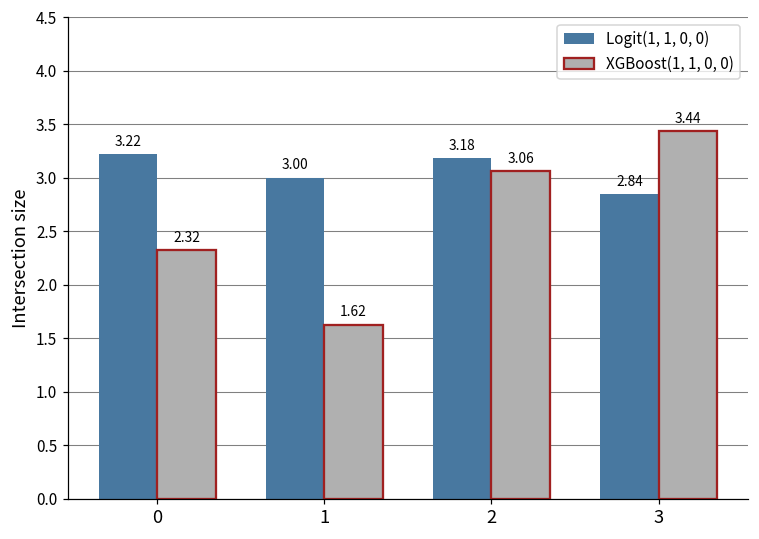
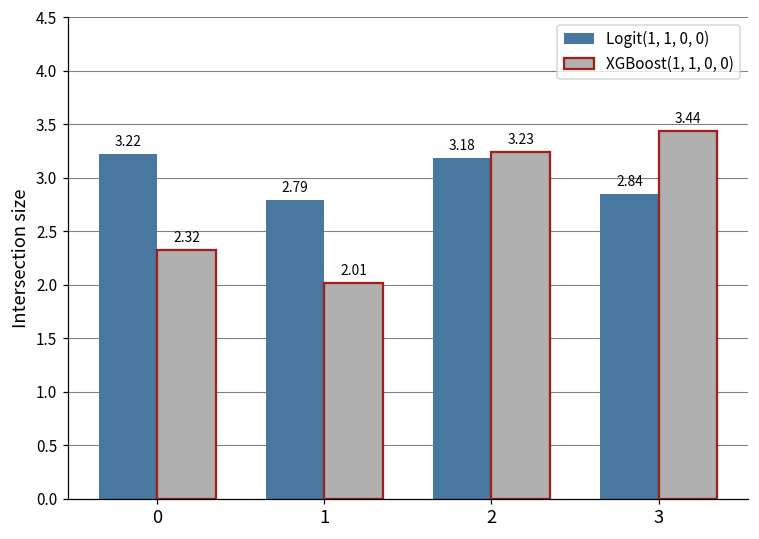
Logit(1, 1, 0, 0), 1: 3.00 -> 2.79
XGBoost(1, 1, 0, 0), 1: 1.62 -> 2.01
XGBoost(1, 1, 0, 0), 2: 3.06 -> 3.23
